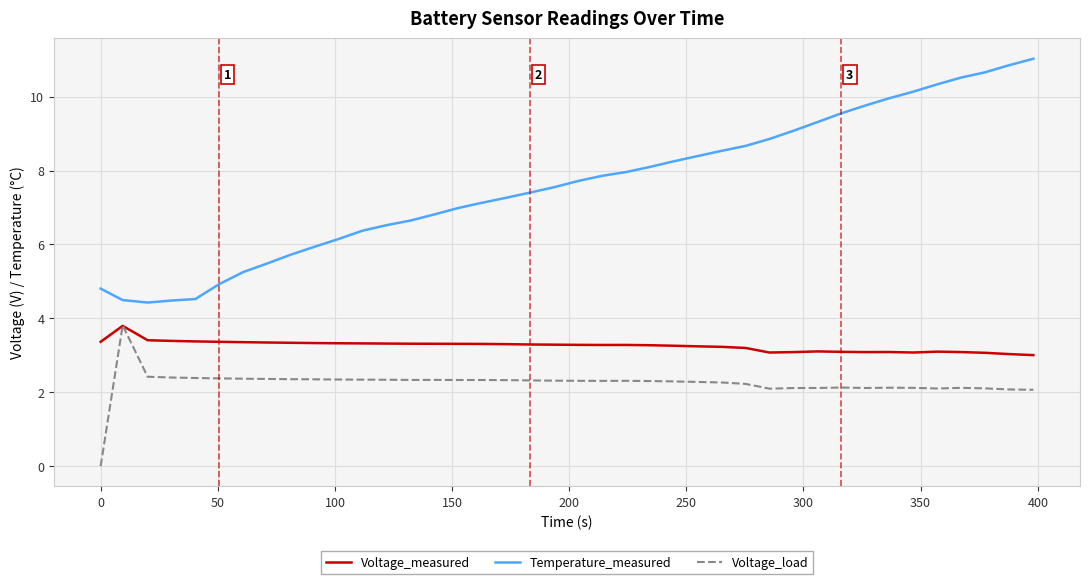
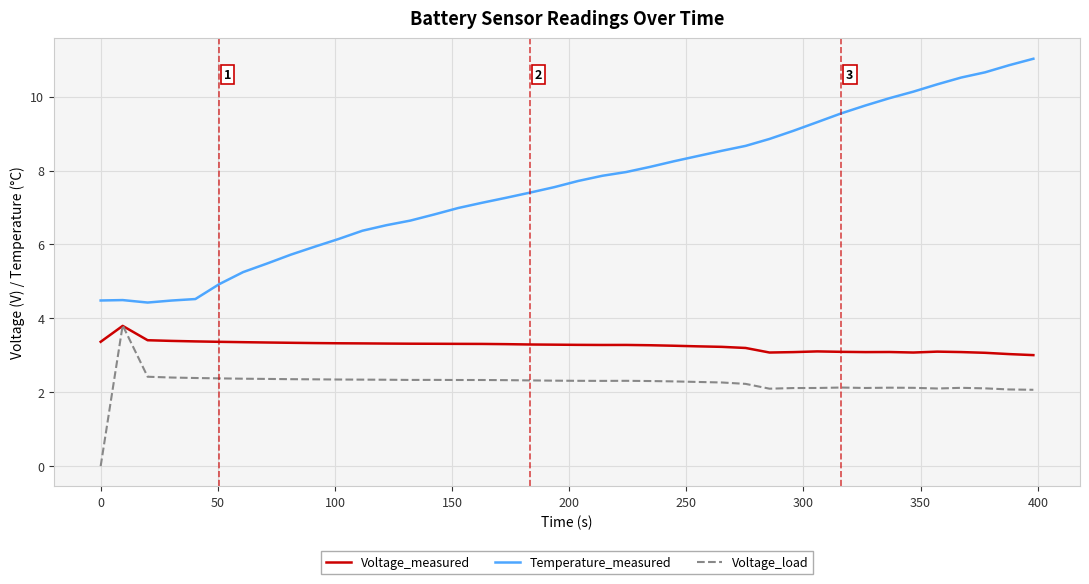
Temperature_measured, 0: 4.8 -> 4.5
